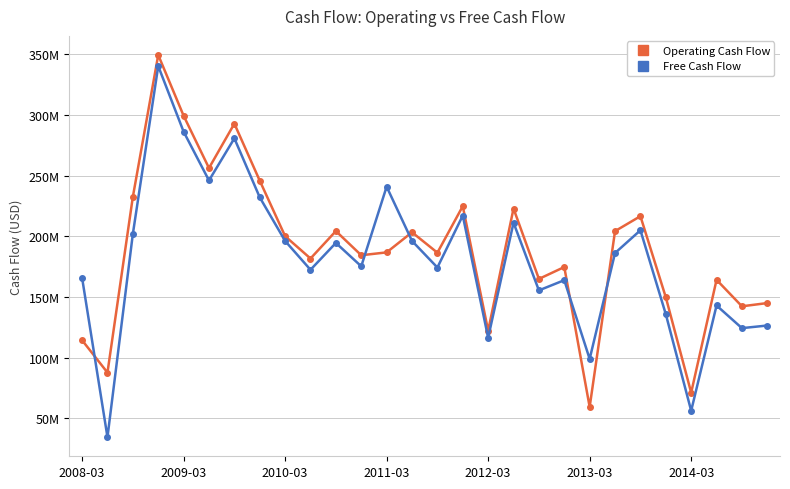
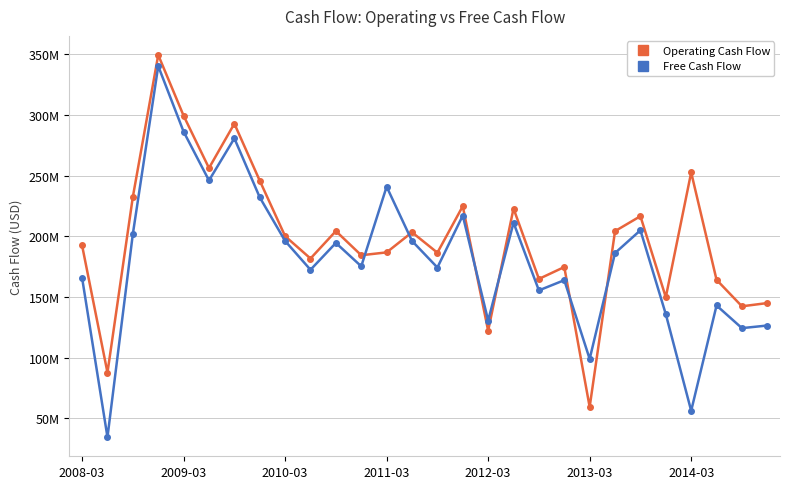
Operating Cash Flow, 2008-03: 114000000 -> 192000000
Free Cash Flow, 2012-03: 116000000 -> 131000000
Operating Cash Flow, 2014-03: 71000000 -> 253000000
